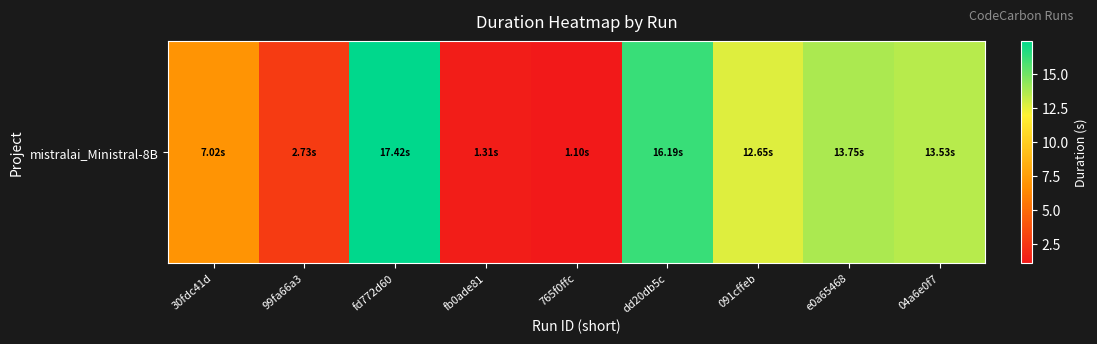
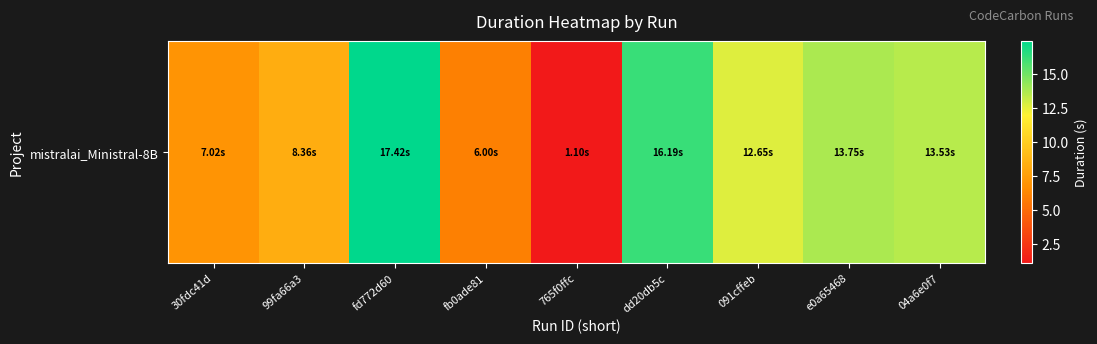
mistralai_Ministral-8B, 99fa66a3: 2.73s -> 8.36s
mistralai_Ministral-8B, fb0ade81: 1.31s -> 6.00s
